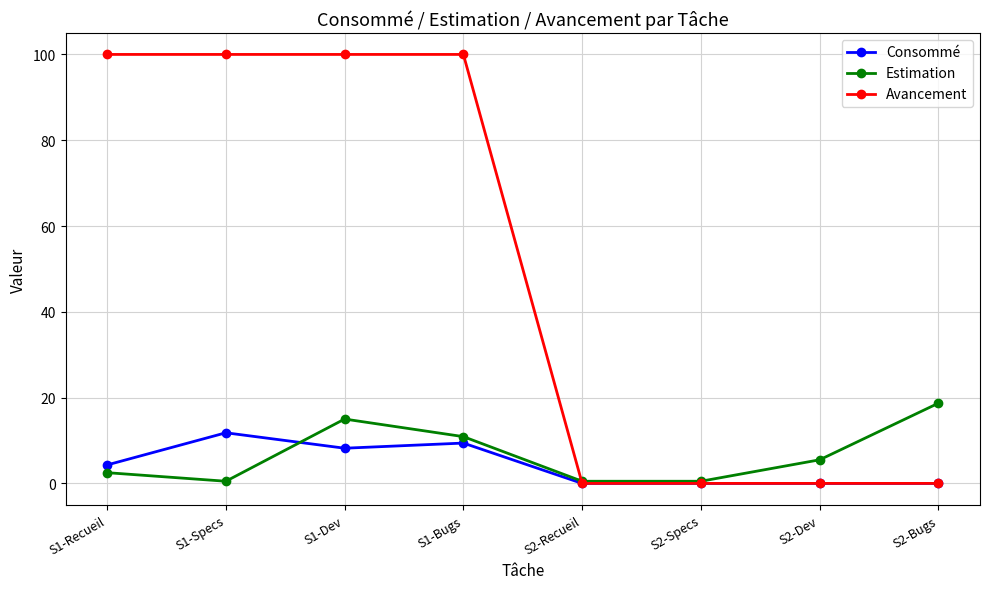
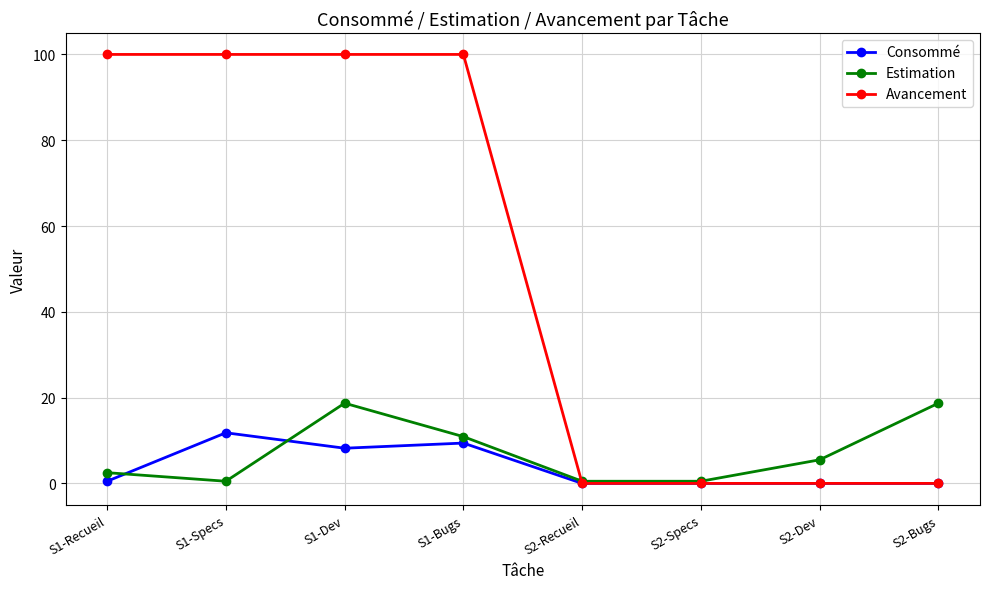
Consommé, S1-Recueil: 4 -> 1
Estimation, S1-Dev: 15 -> 19
